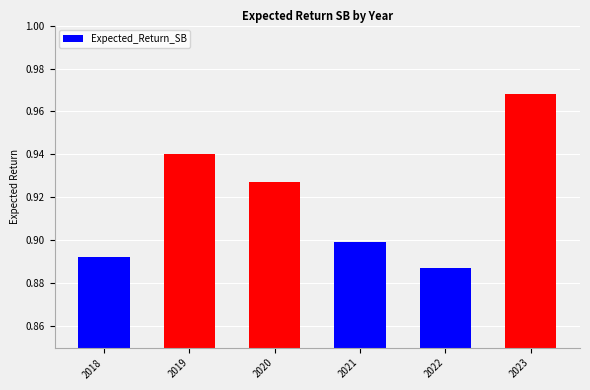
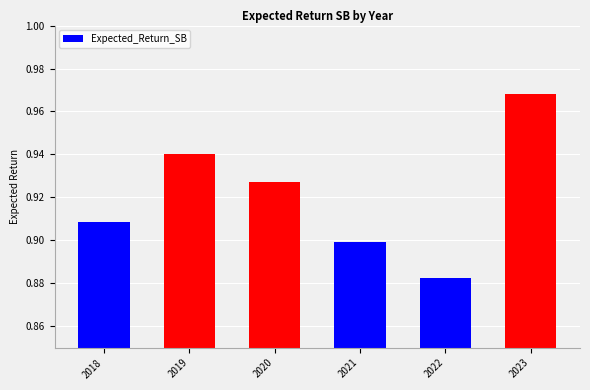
2018: 0.892 -> 0.908
2022: 0.887 -> 0.882
